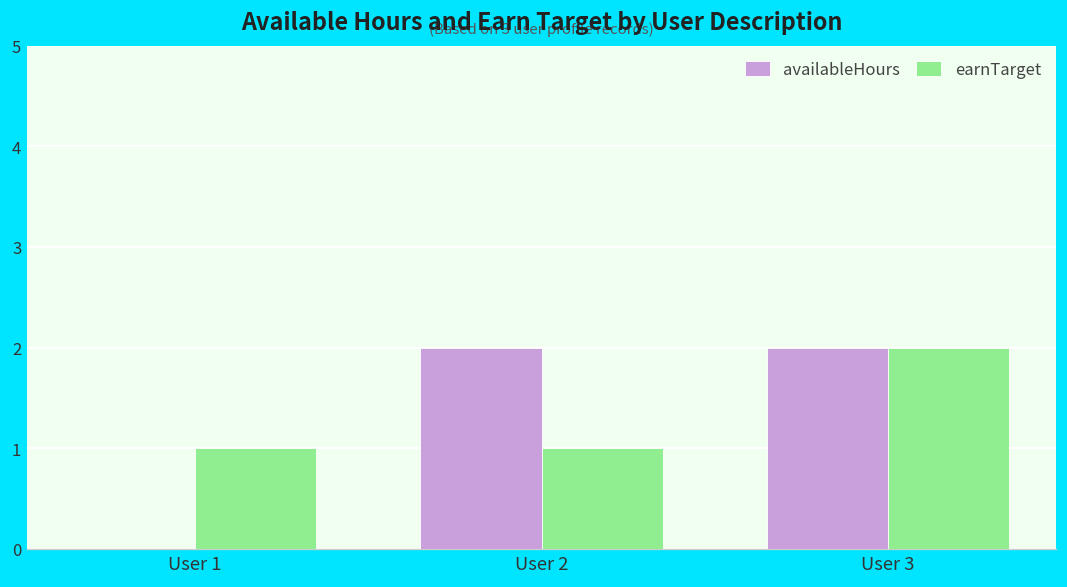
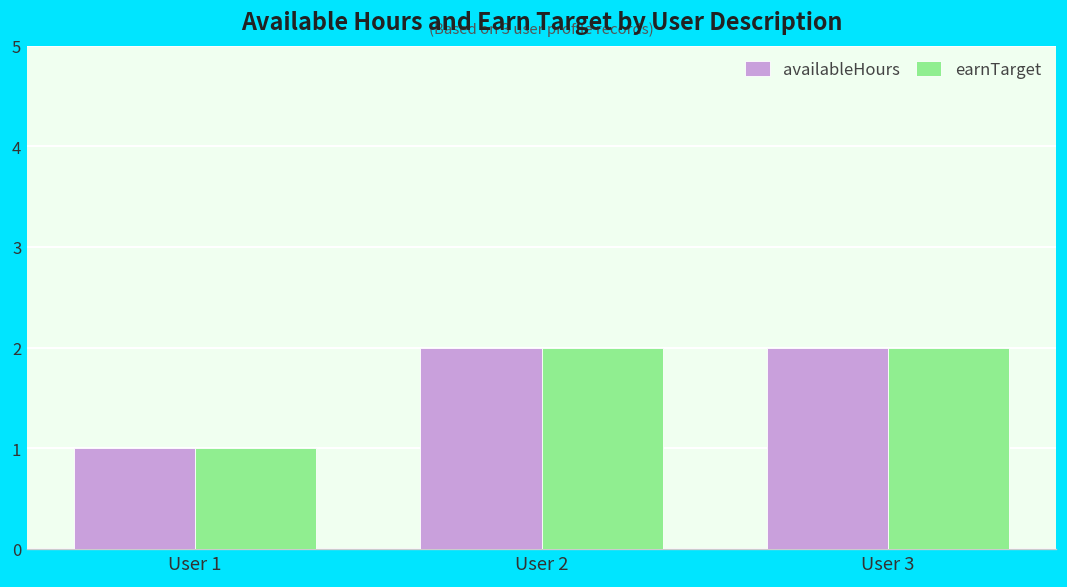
availableHours, User 1: 0 -> 1
earnTarget, User 2: 1 -> 2
